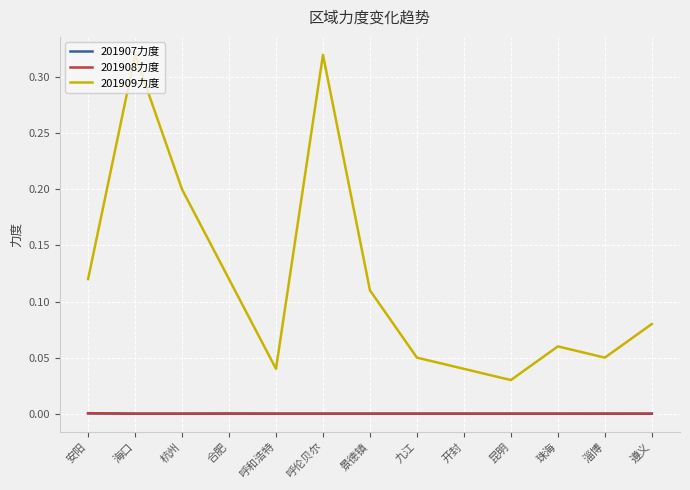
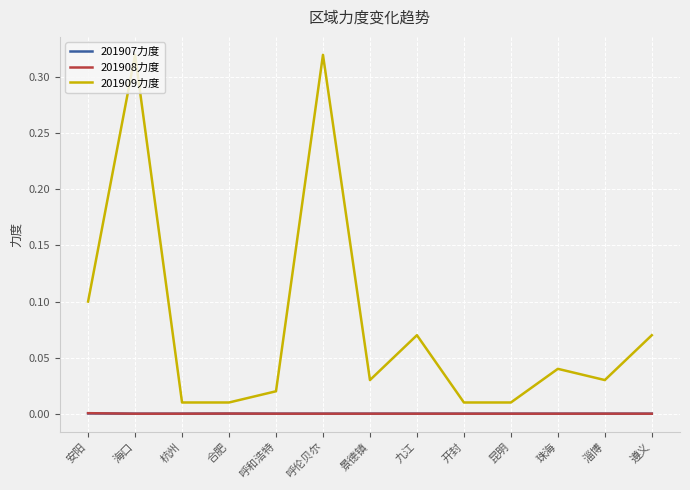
201909力度, 安阳: 0.12 -> 0.10
201909力度, 杭州: 0.20 -> 0.01
201909力度, 合肥: 0.12 -> 0.01
201909力度, 呼和浩特: 0.04 -> 0.02
201909力度, 景德镇: 0.11 -> 0.03
201909力度, 九江: 0.05 -> 0.07
201909力度, 开封: 0.04 -> 0.01
201909力度, 昆明: 0.03 -> 0.01
201909力度, 珠海: 0.06 -> 0.04
201909力度, 淄博: 0.05 -> 0.03
201909力度, 遵义: 0.08 -> 0.07
